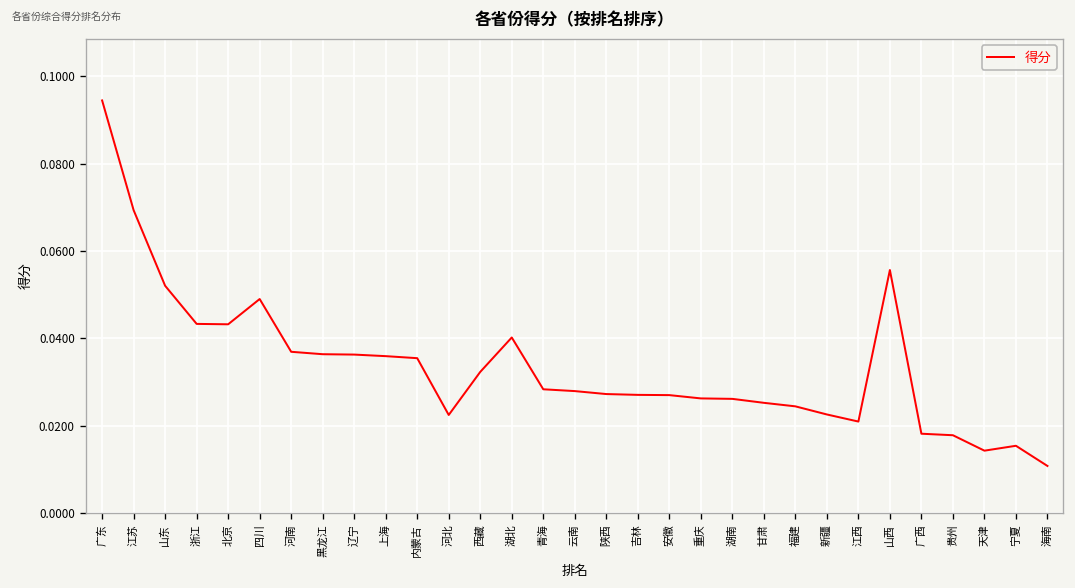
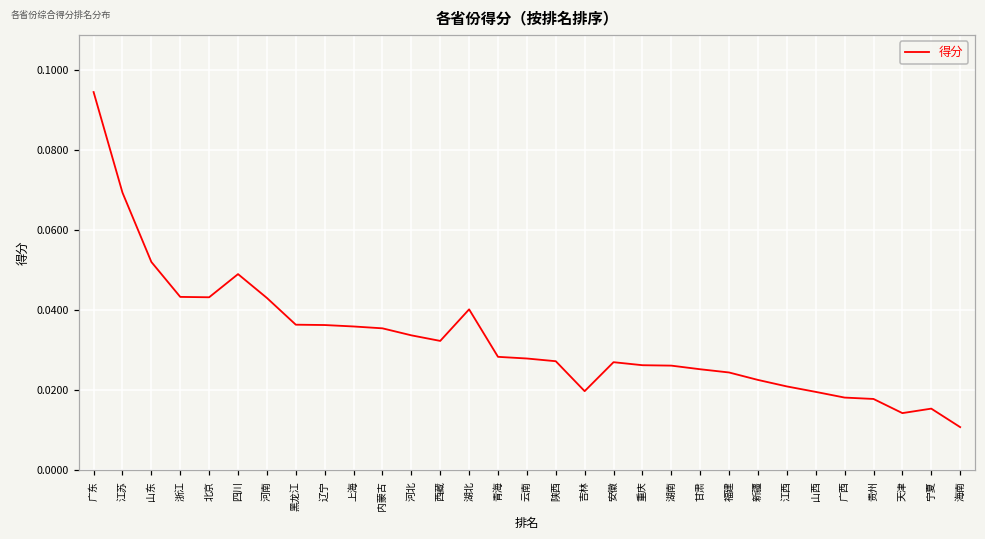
河南: 0.037 -> 0.043
河北: 0.022 -> 0.034
吉林: 0.027 -> 0.020
山西: 0.056 -> 0.020
